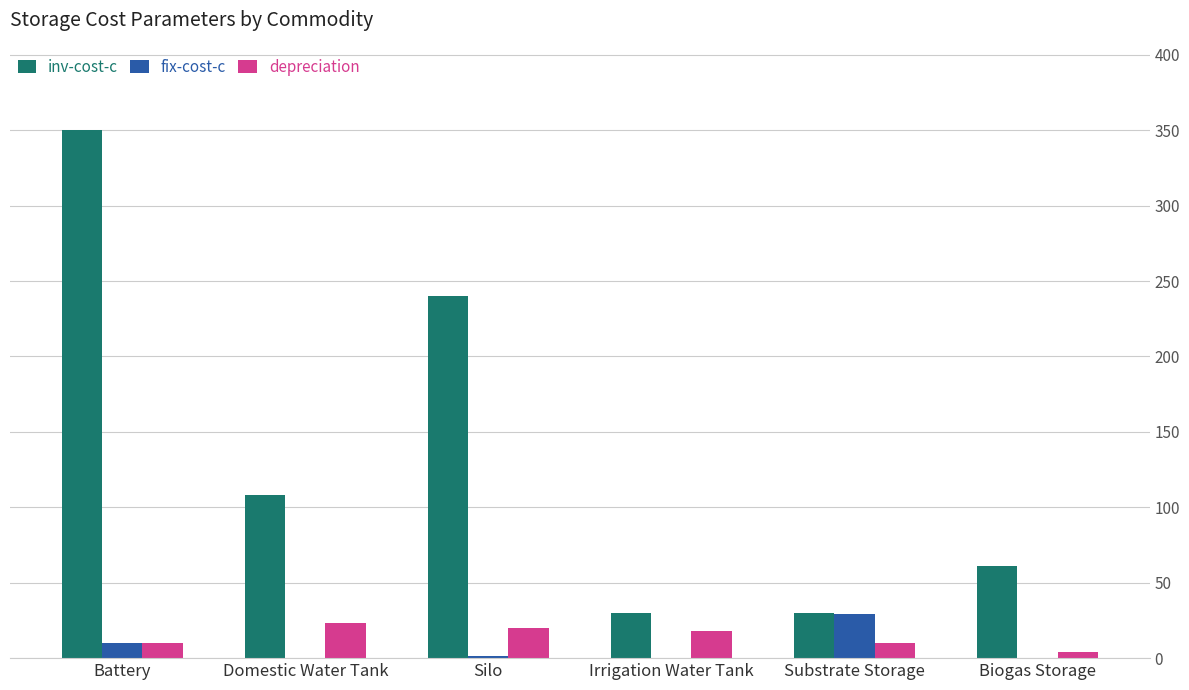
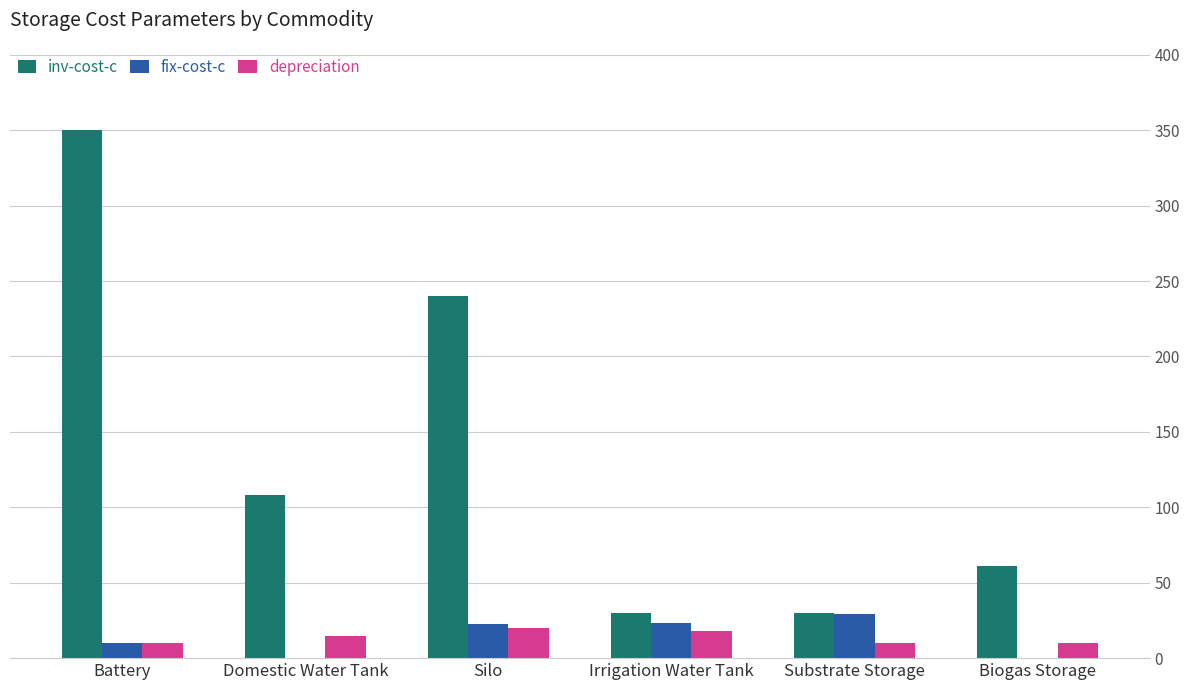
depreciation, Domestic Water Tank: 23 -> 15
fix-cost-c, Silo: 1 -> 23
fix-cost-c, Irrigation Water Tank: 0 -> 23
depreciation, Biogas Storage: 4 -> 10
